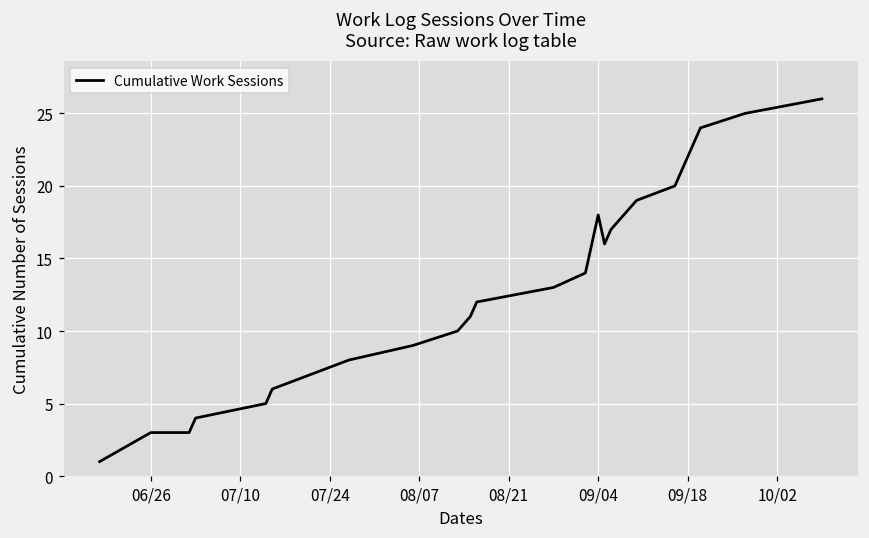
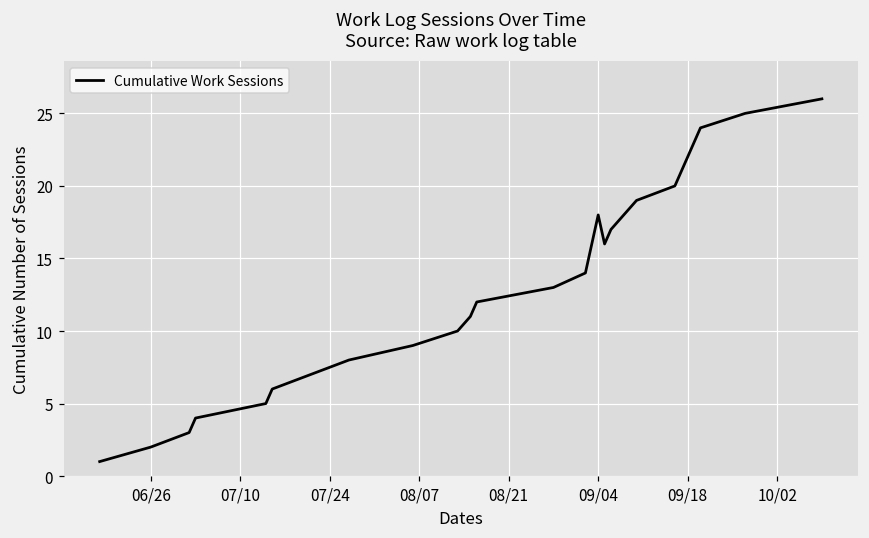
06/26: 3 -> 2
